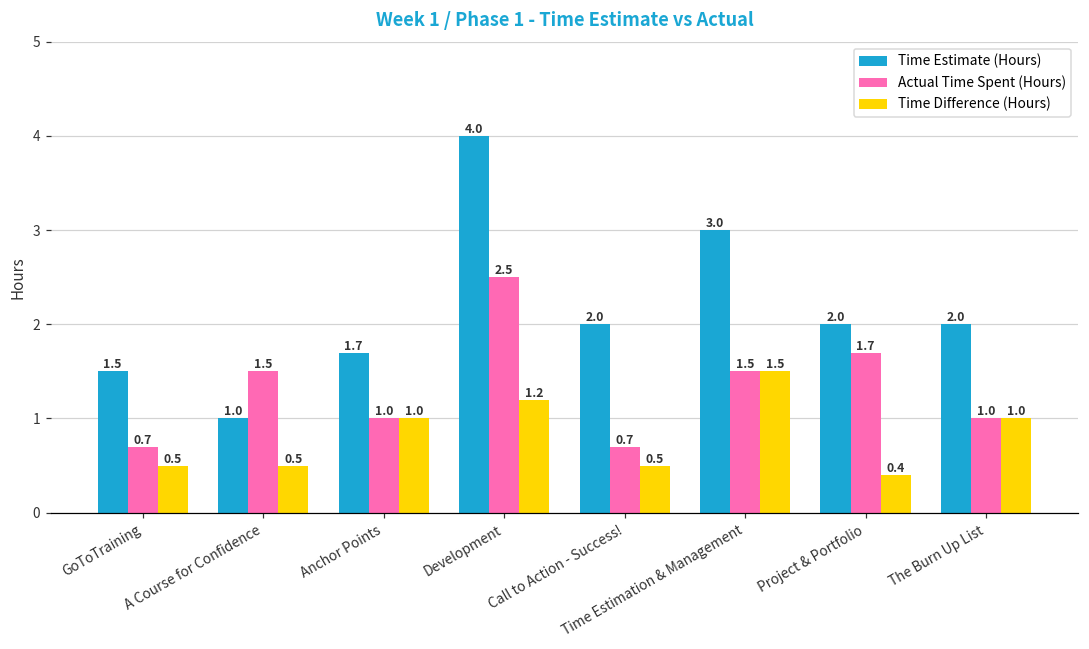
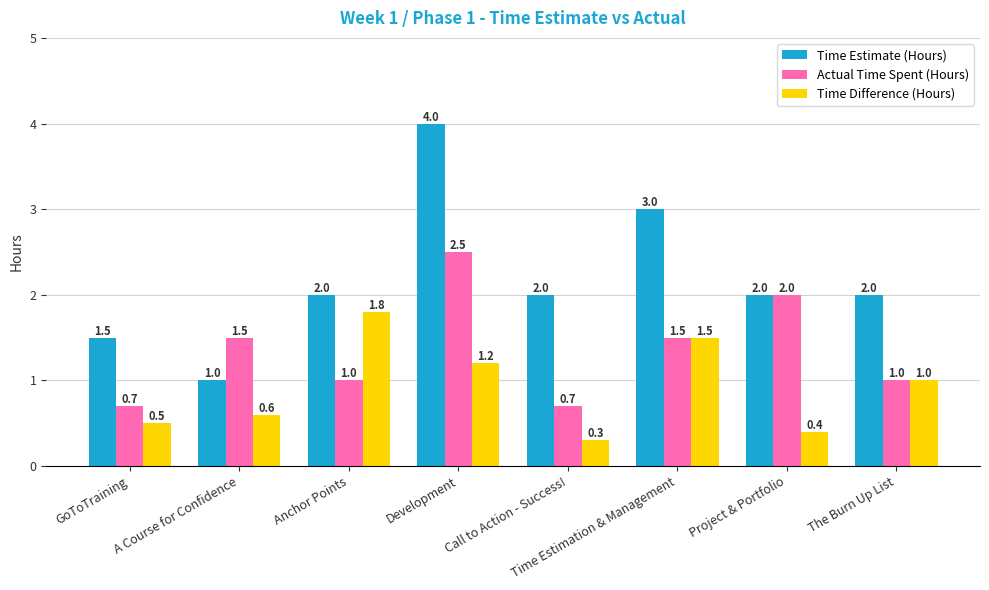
Time Difference (Hours), A Course for Confidence: 0.5 -> 0.6
Time Estimate (Hours), Anchor Points: 1.7 -> 2.0
Time Difference (Hours), Anchor Points: 1.0 -> 1.8
Time Difference (Hours), Call to Action - Success!: 0.5 -> 0.3
Actual Time Spent (Hours), Project & Portfolio: 1.7 -> 2.0
